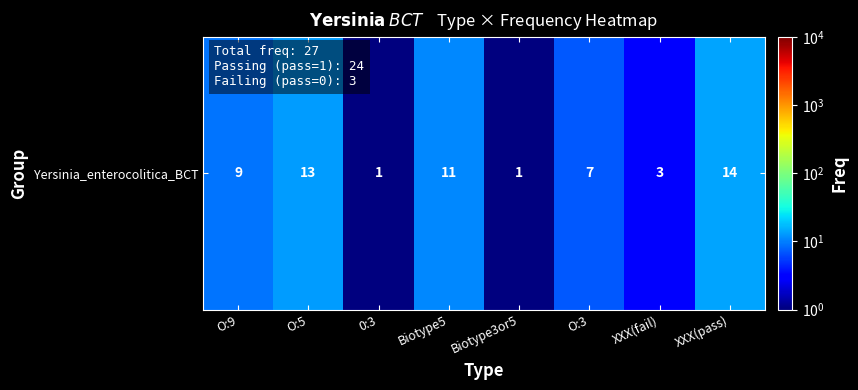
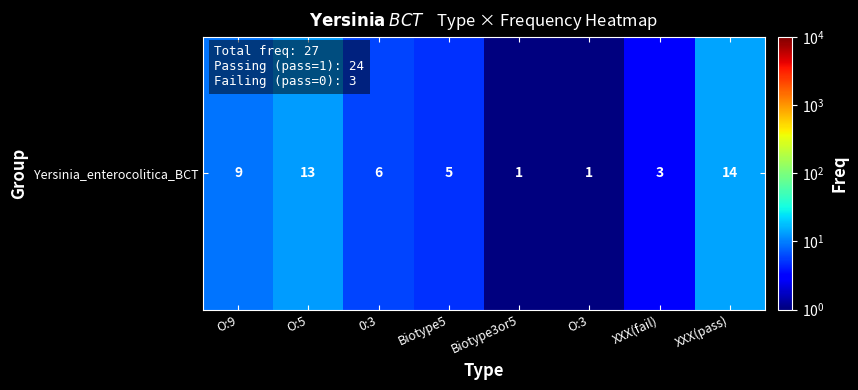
Yersinia_enterocolitica_BCT, 0:3: 1 -> 6
Yersinia_enterocolitica_BCT, Biotype5: 11 -> 5
Yersinia_enterocolitica_BCT, O:3: 7 -> 1
